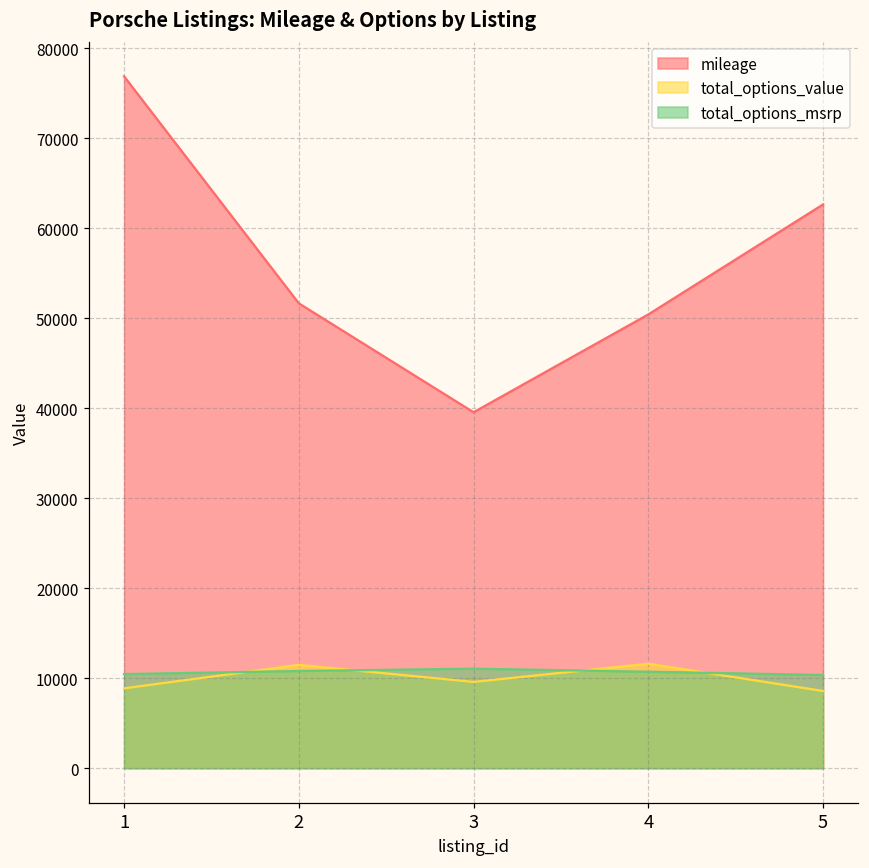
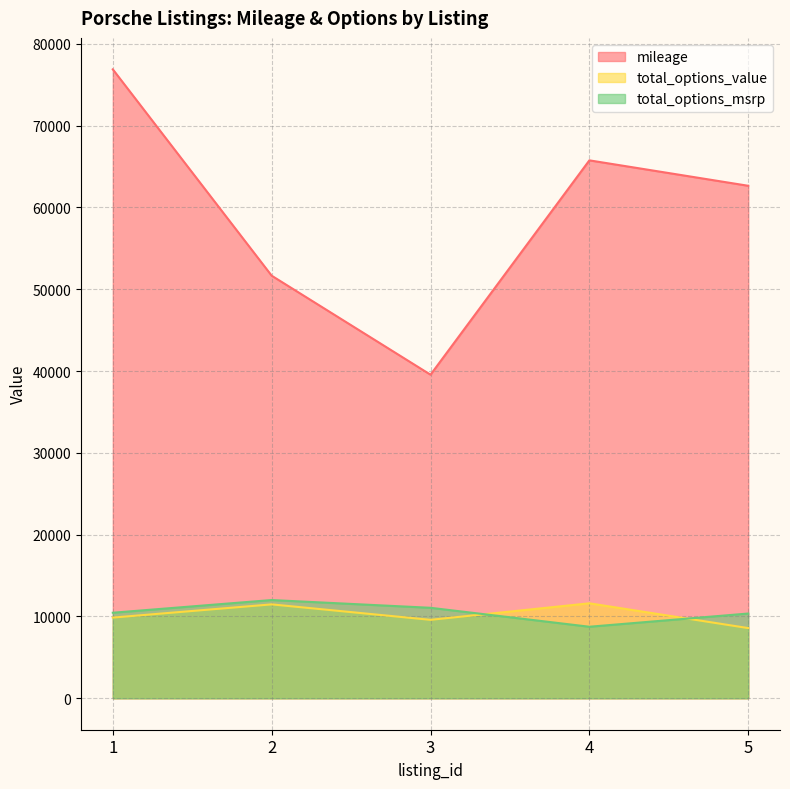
total_options_value, 1: 9000 -> 10000
total_options_msrp, 2: 11000 -> 12000
mileage, 4: 50000 -> 66000
total_options_msrp, 4: 11000 -> 9000
